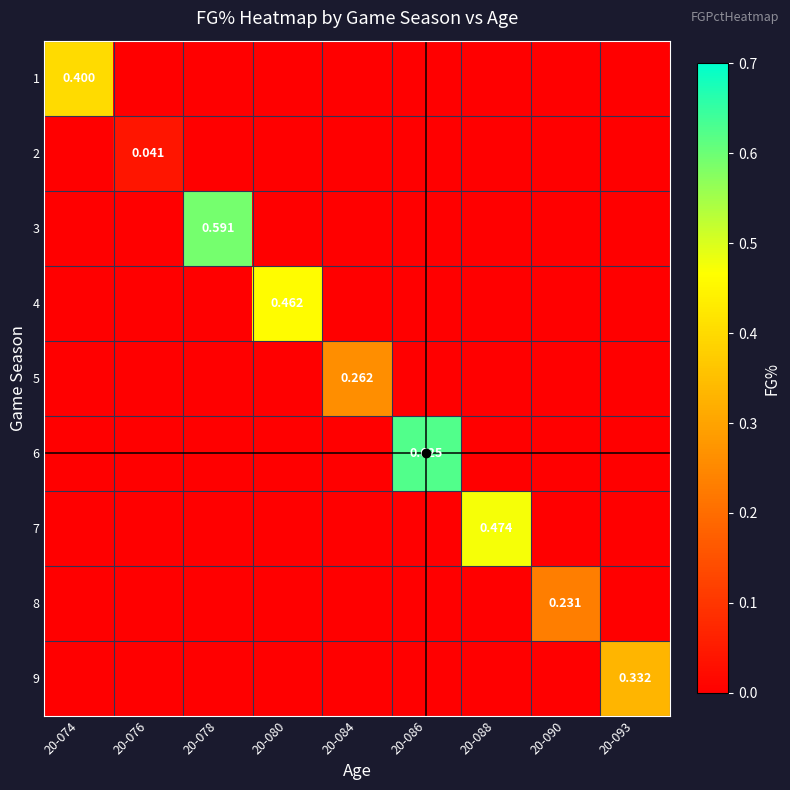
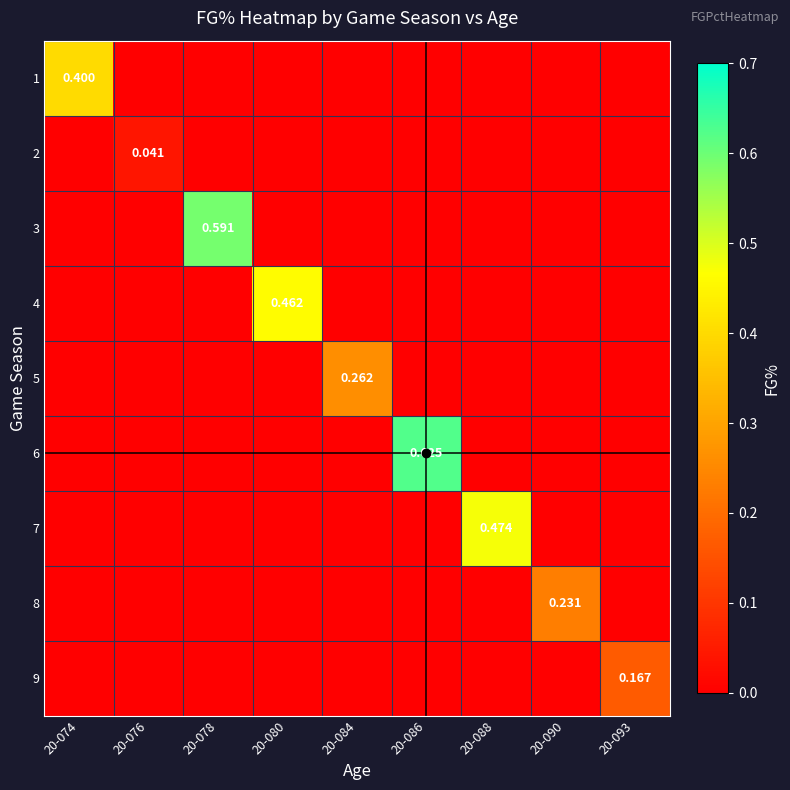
9, 20-093: 0.332 -> 0.167
